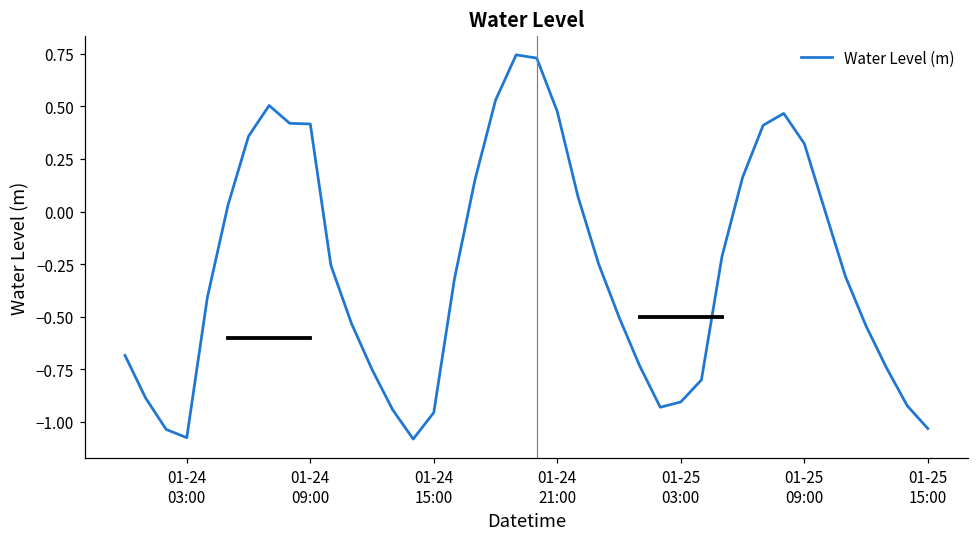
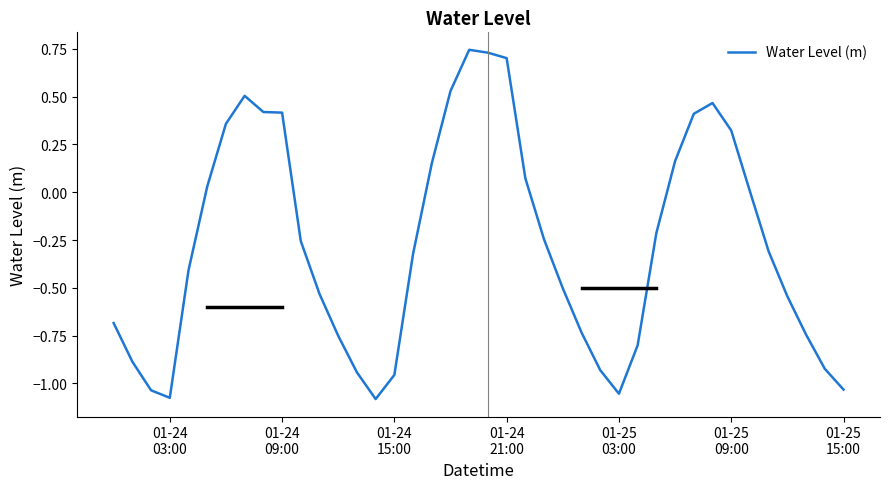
Water Level (m), 01-24 21:00: 0.48 -> 0.70
Water Level (m), 01-25 03:00: -0.90 -> -1.05
